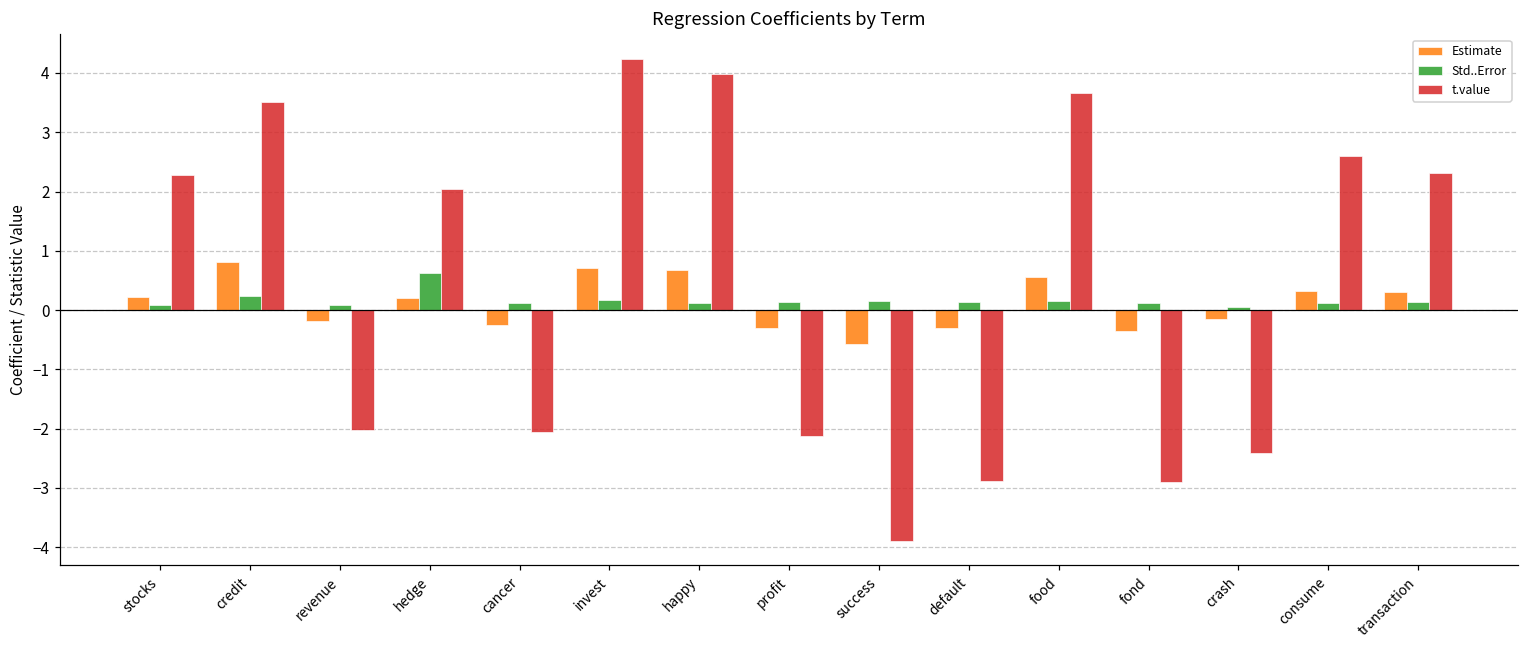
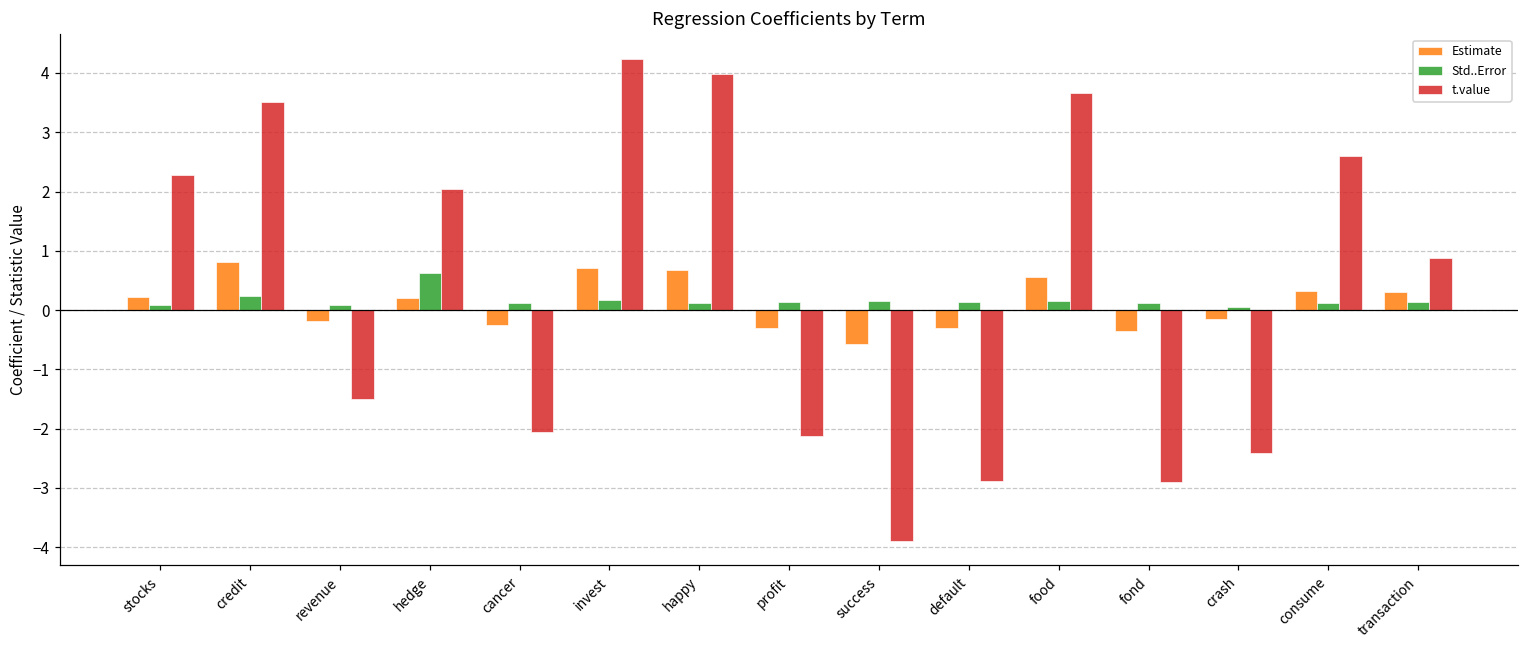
t.value, revenue: -2.0 -> -1.5
t.value, transaction: 2.3 -> 0.9
